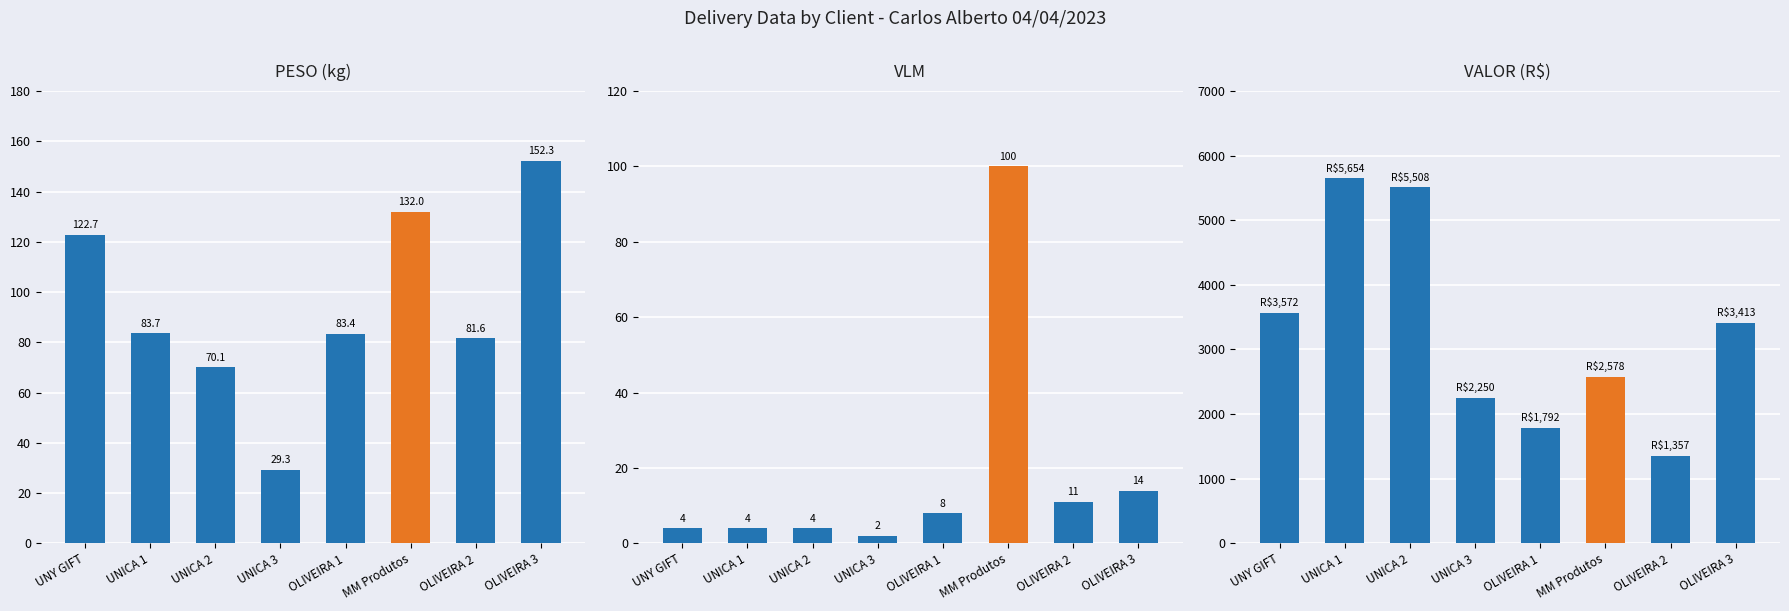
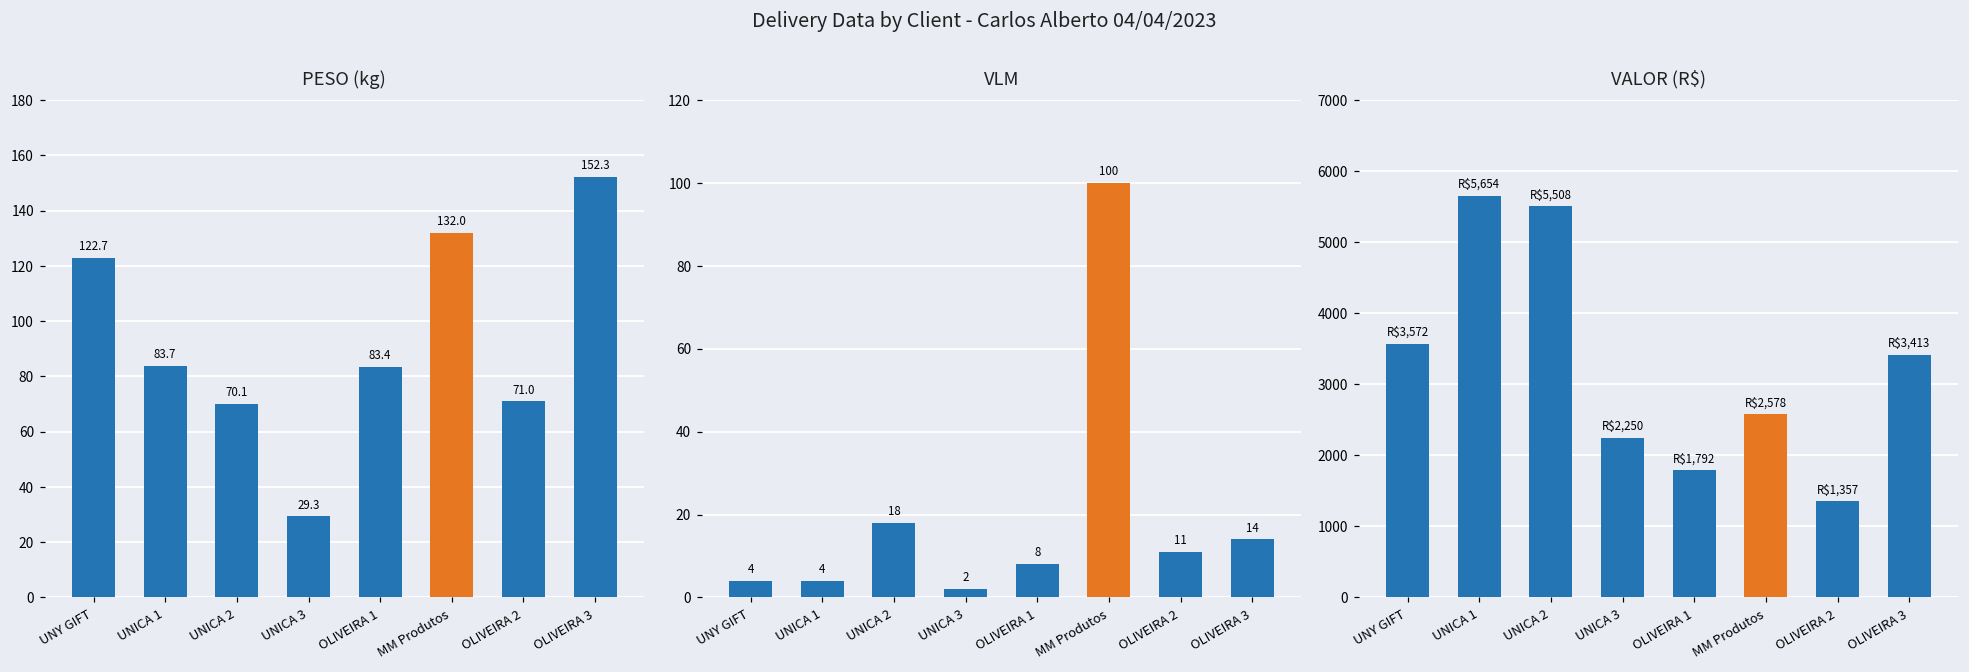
PESO (kg), OLIVEIRA 2: 81.6 -> 71.0
VLM, UNICA 2: 4 -> 18
